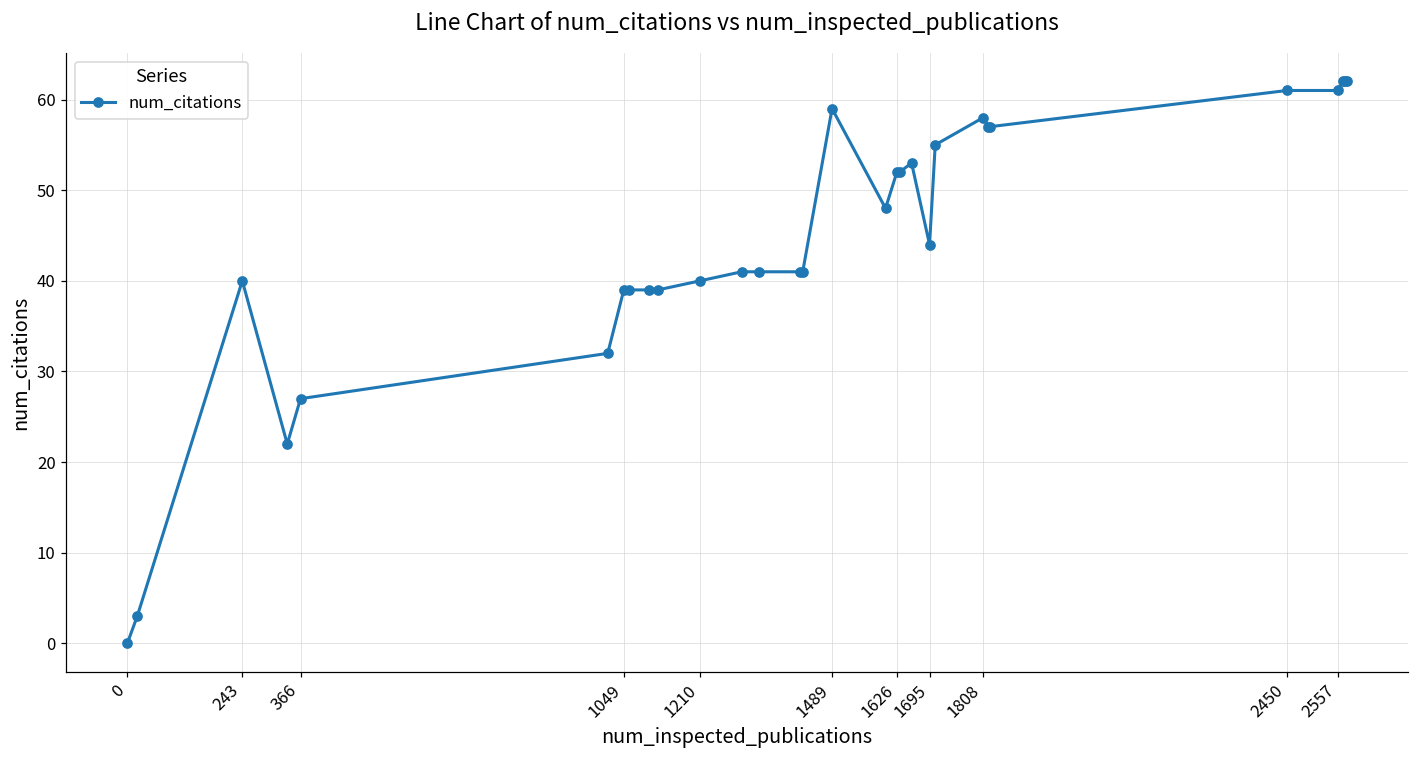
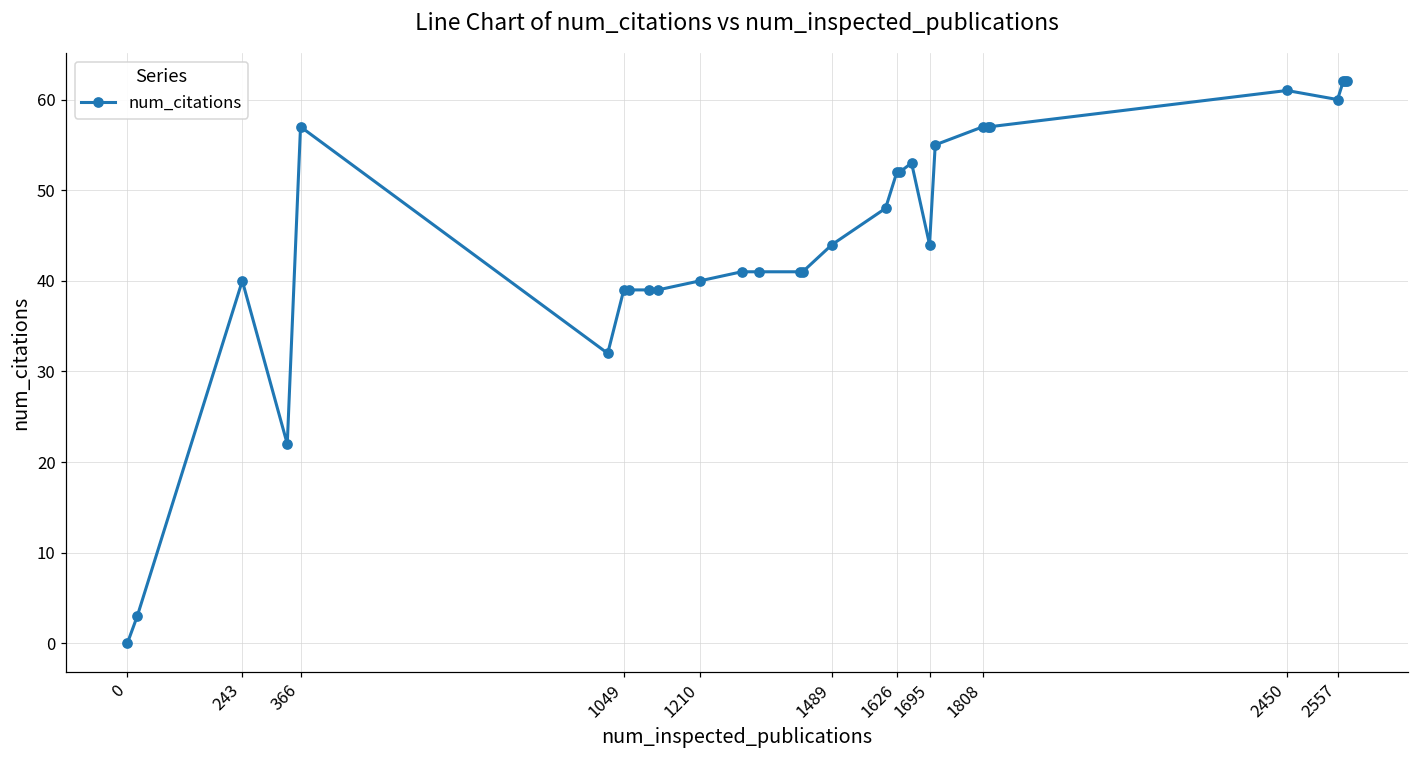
366: 27 -> 57
1489: 59 -> 44
1808: 58 -> 57
2557: 61 -> 60
